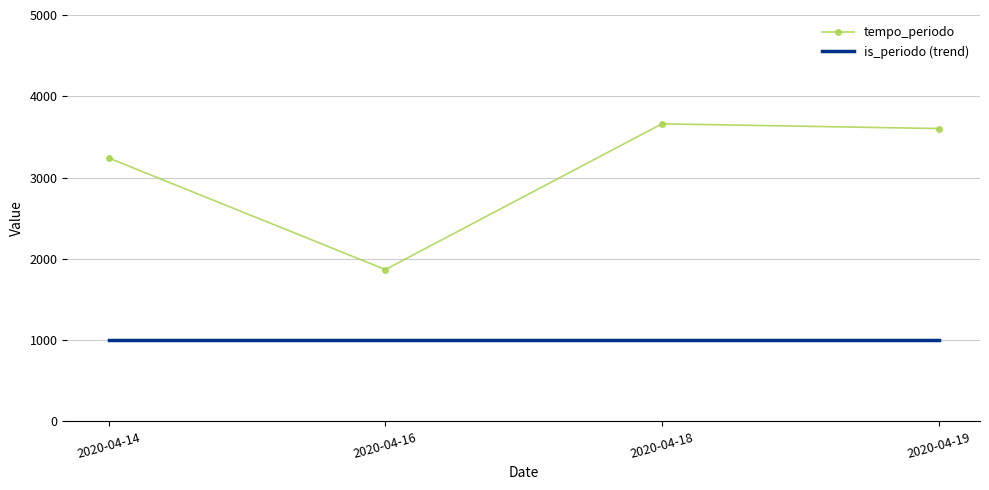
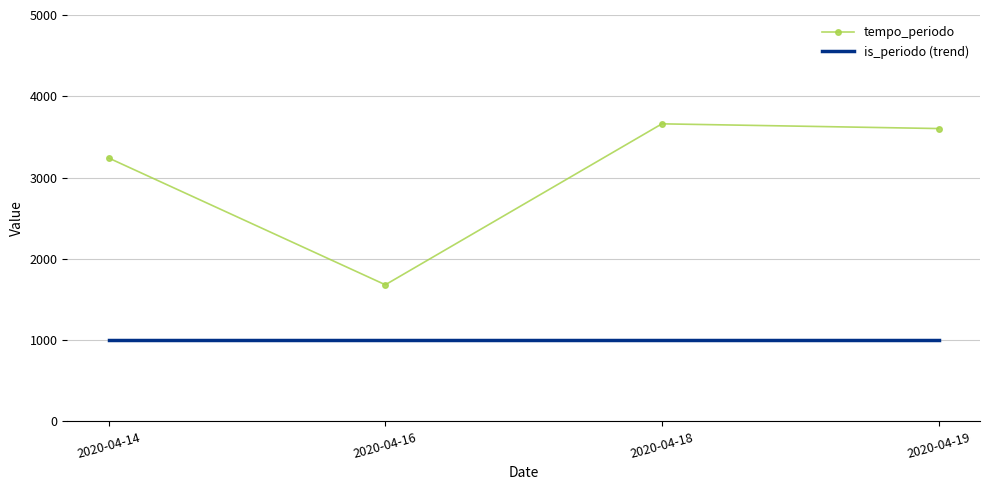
tempo_periodo, 2020-04-16: 1900 -> 1700
